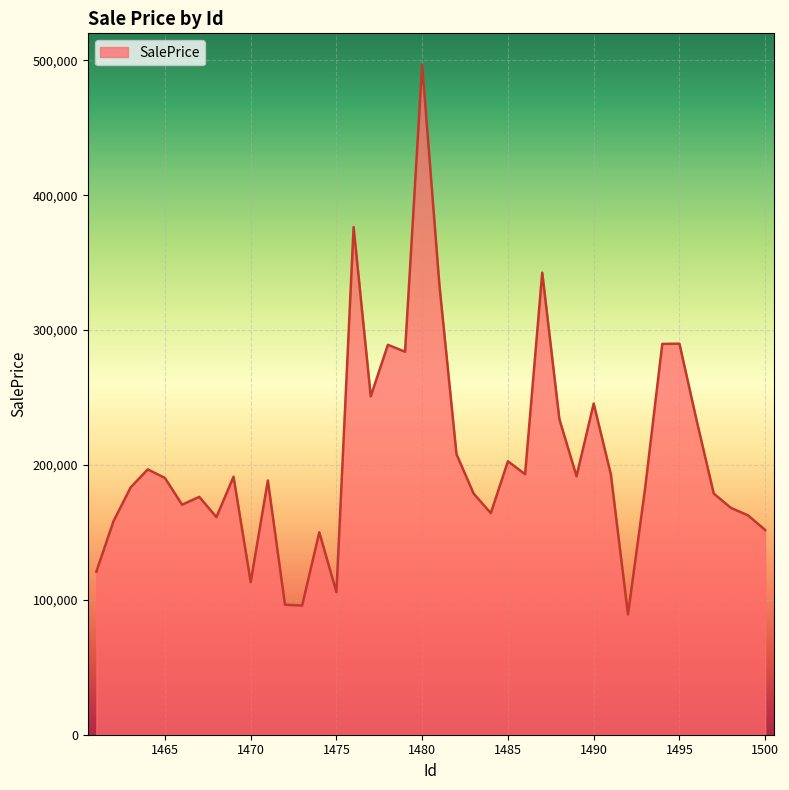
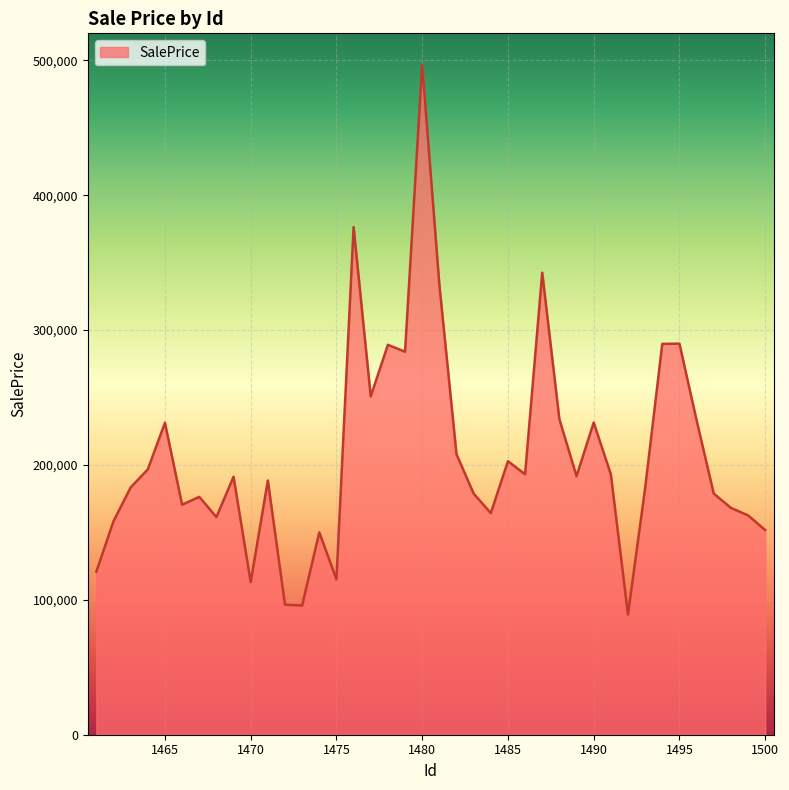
1465: 190,000 -> 231,000
1475: 106,000 -> 115,000
1490: 246,000 -> 231,000
